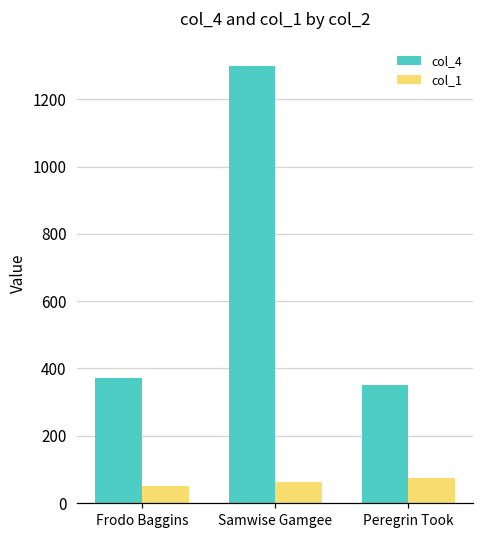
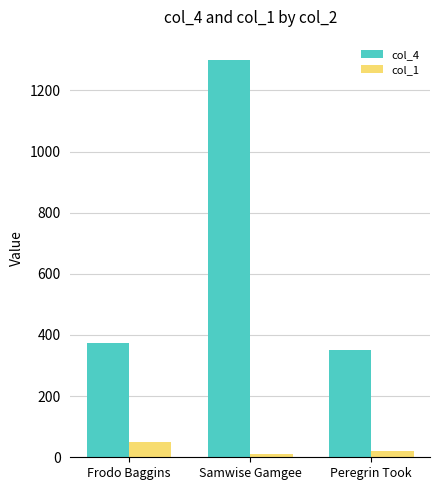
col_1, Samwise Gamgee: 60 -> 10
col_1, Peregrin Took: 70 -> 20
